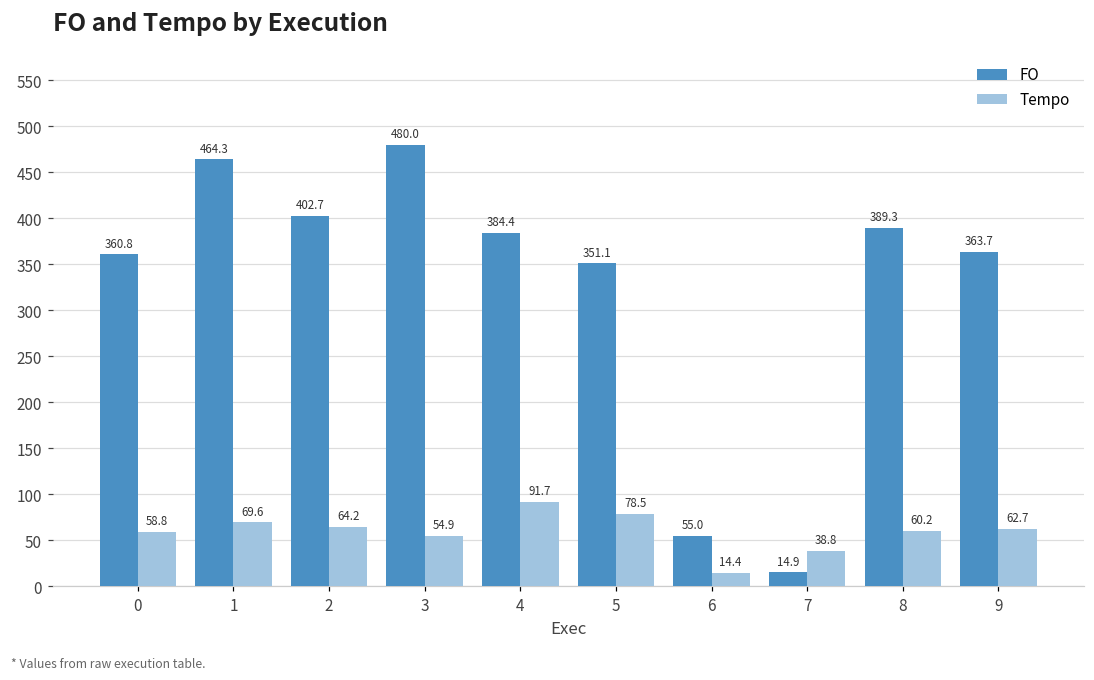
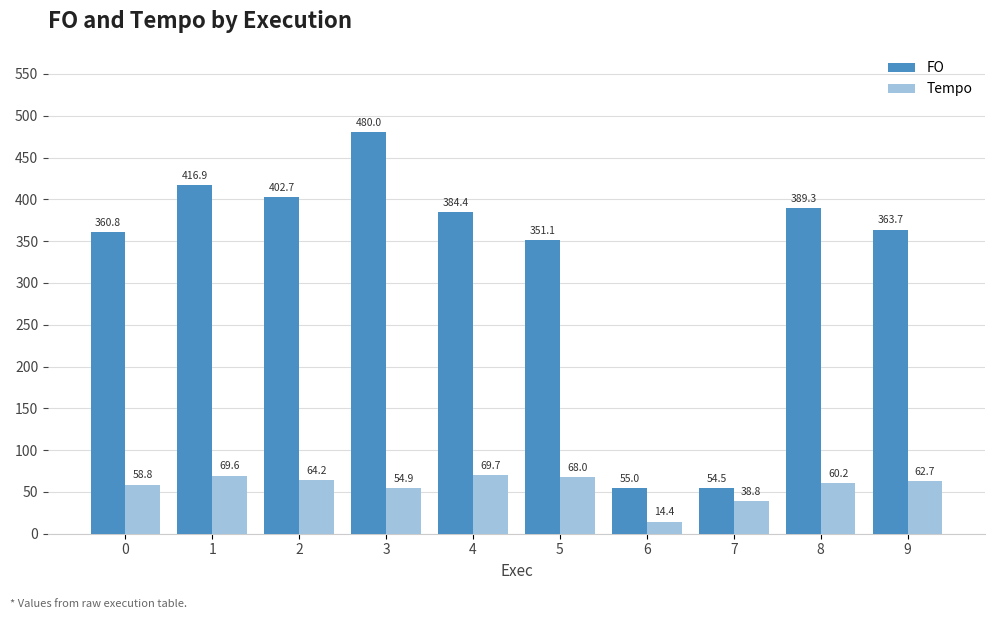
FO, 1: 464.3 -> 416.9
Tempo, 4: 91.7 -> 69.7
Tempo, 5: 78.5 -> 68.0
FO, 7: 14.9 -> 54.5
